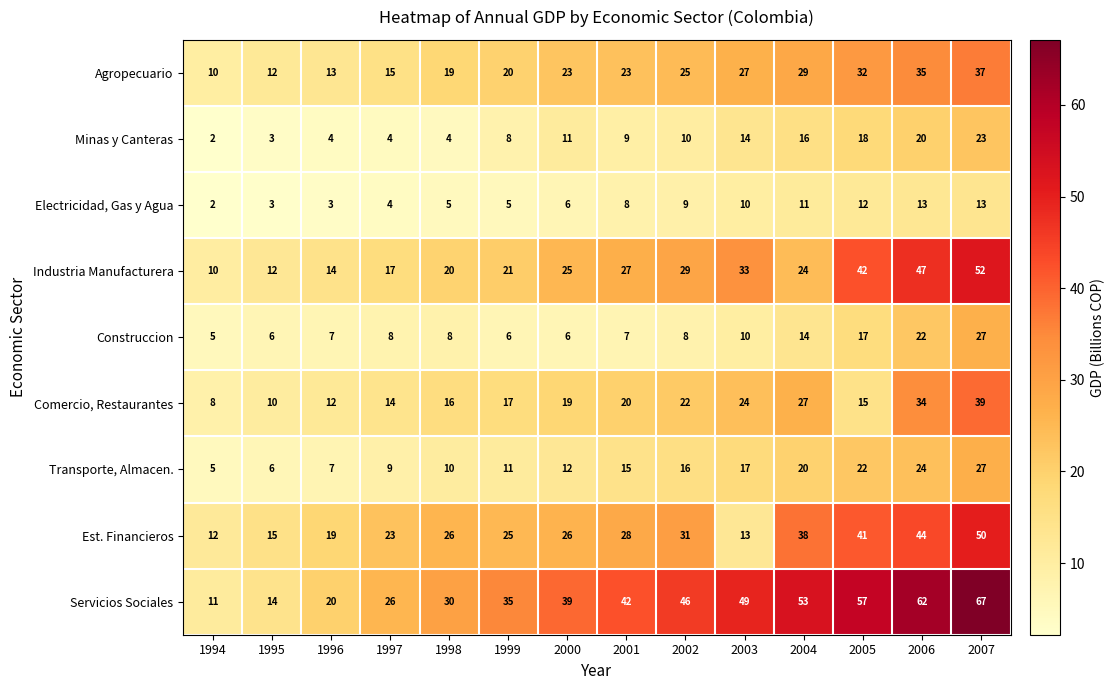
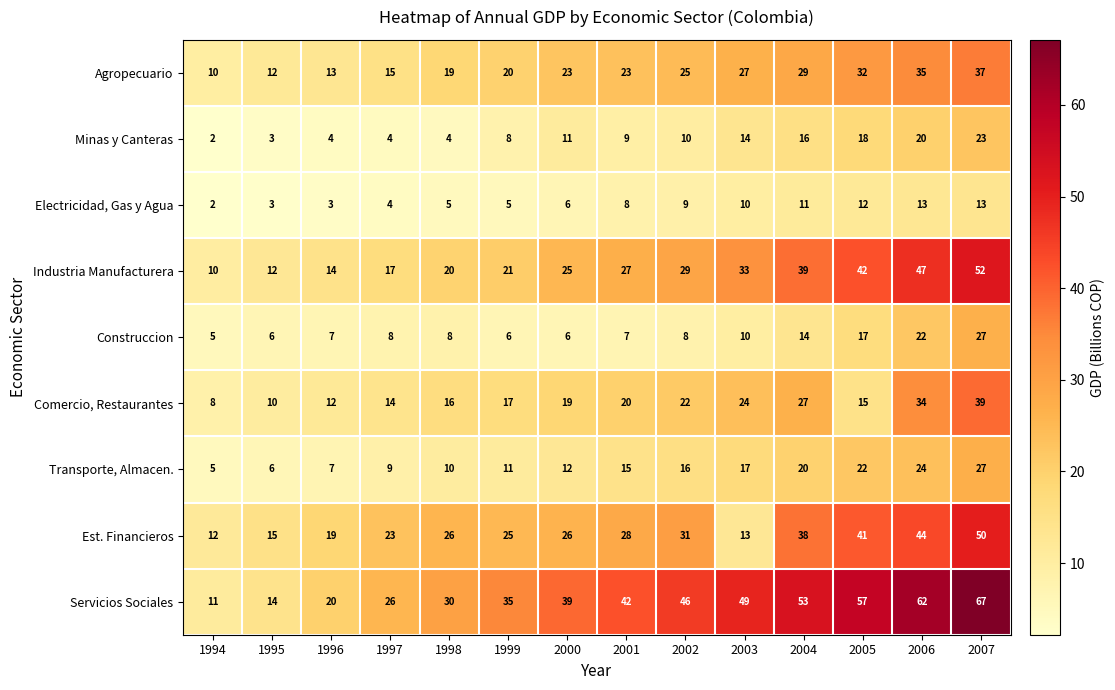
Industria Manufacturera, 2004: 24 -> 39
